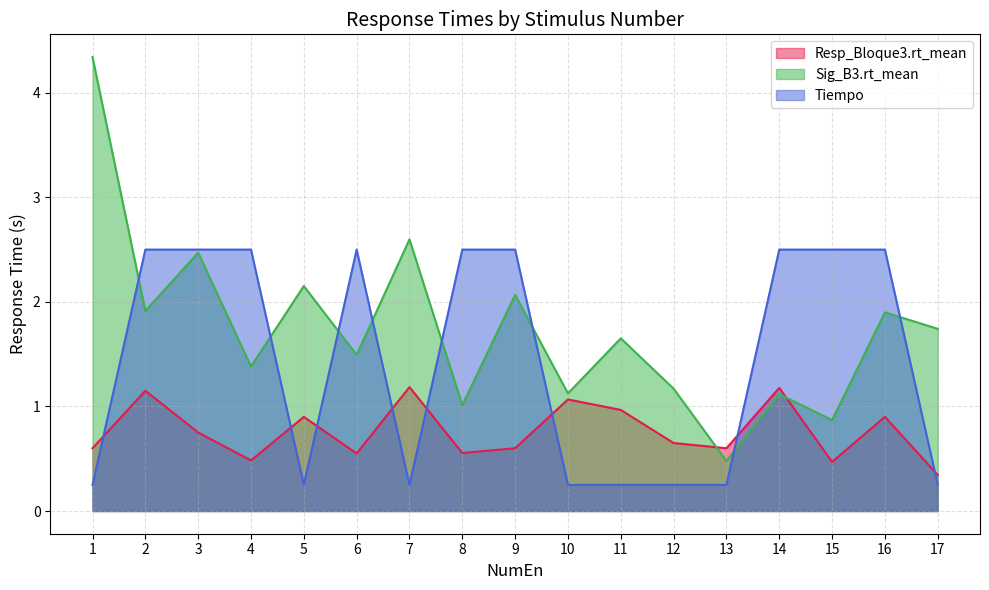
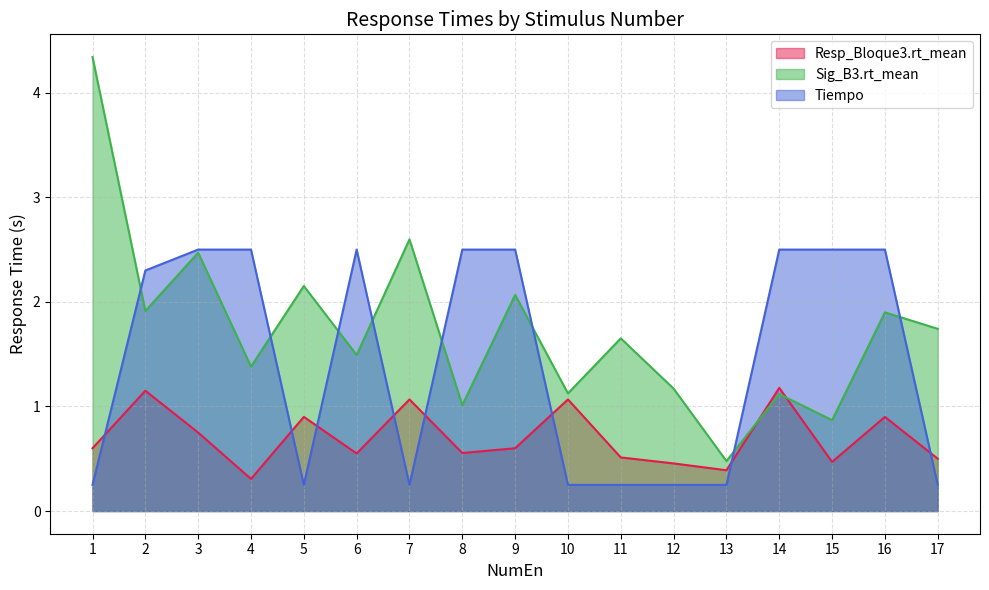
Tiempo, 2: 2.5 -> 2.3
Resp_Bloque3.rt_mean, 4: 0.48 -> 0.31
Resp_Bloque3.rt_mean, 7: 1.18 -> 1.07
Resp_Bloque3.rt_mean, 11: 0.97 -> 0.51
Resp_Bloque3.rt_mean, 12: 0.65 -> 0.46
Resp_Bloque3.rt_mean, 13: 0.60 -> 0.39
Resp_Bloque3.rt_mean, 17: 0.35 -> 0.50
